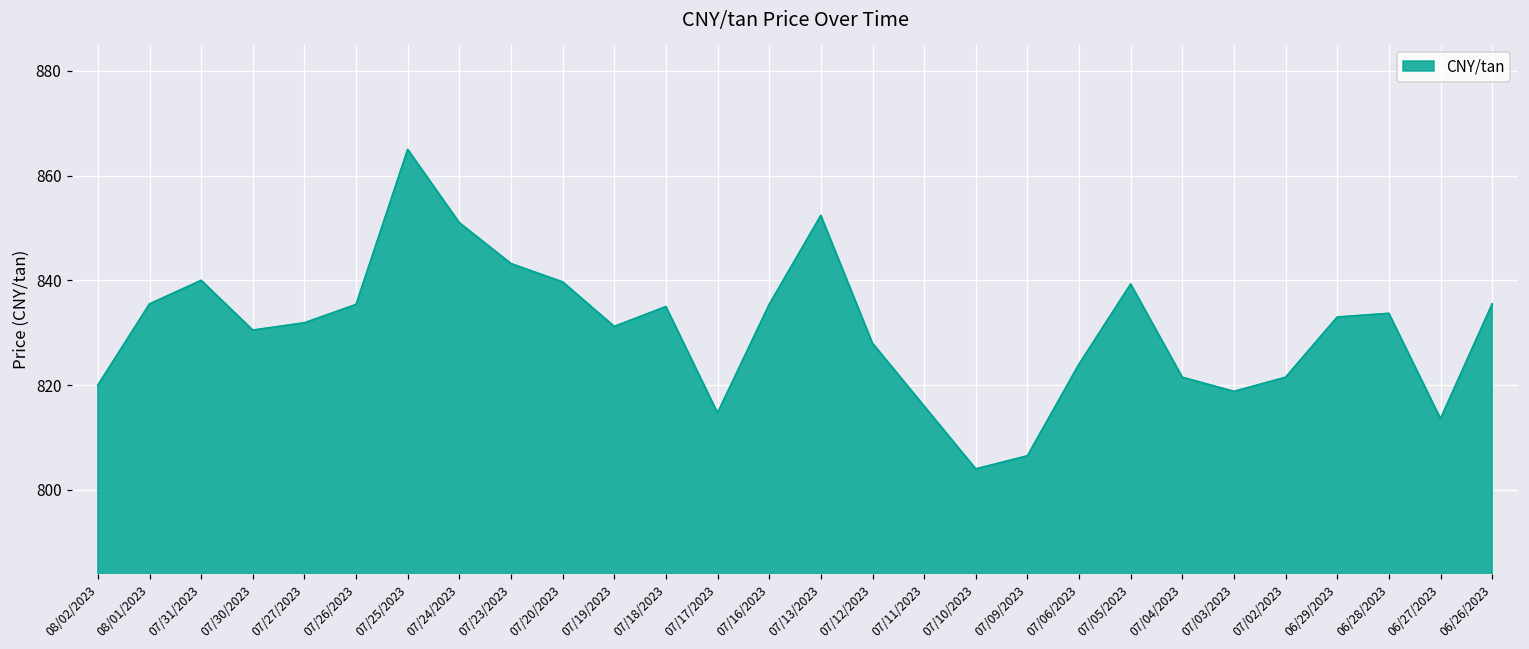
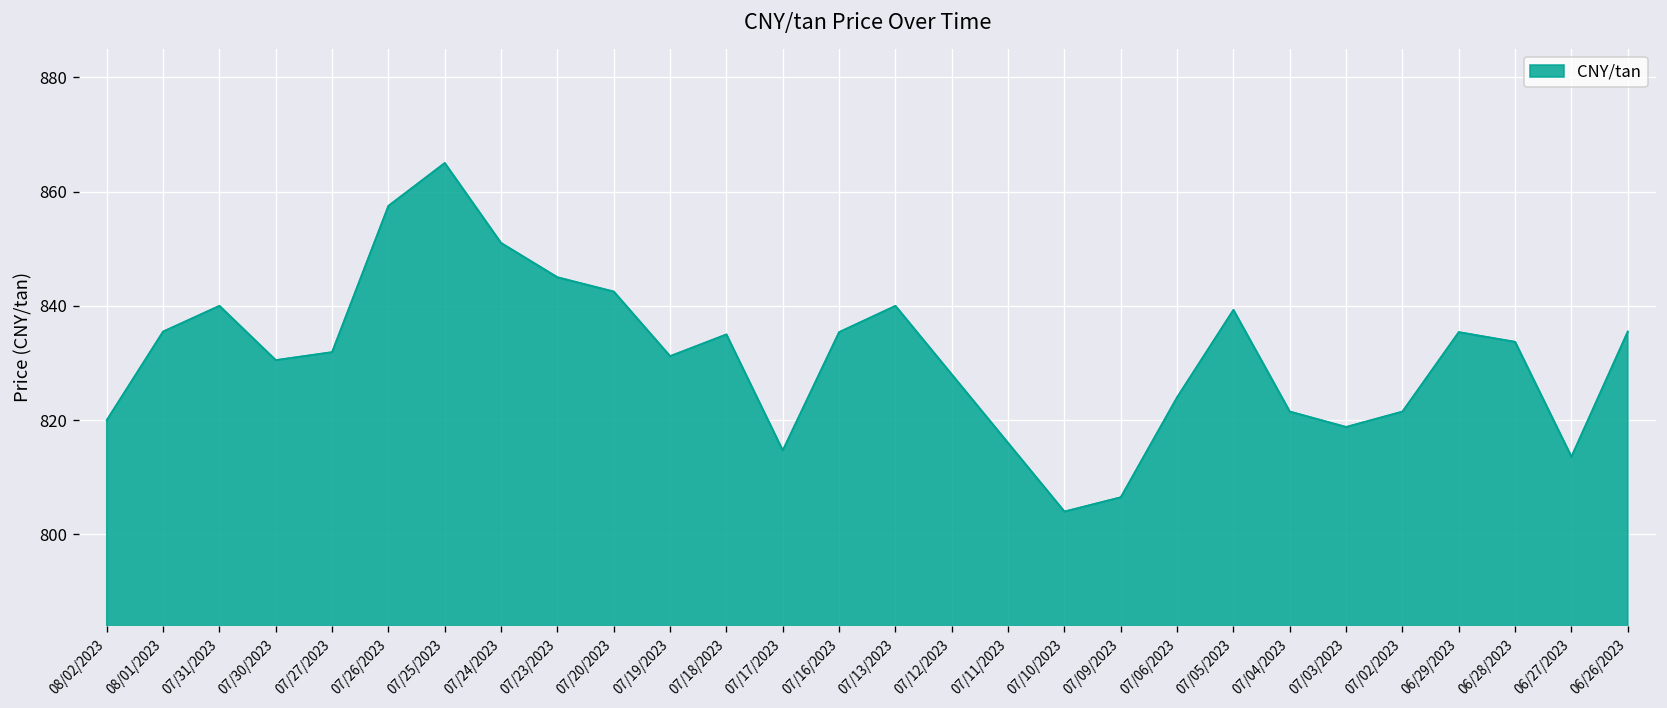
07/26/2023: 835 -> 858
07/23/2023: 843 -> 845
07/20/2023: 840 -> 843
07/13/2023: 852 -> 840
06/29/2023: 833 -> 835
